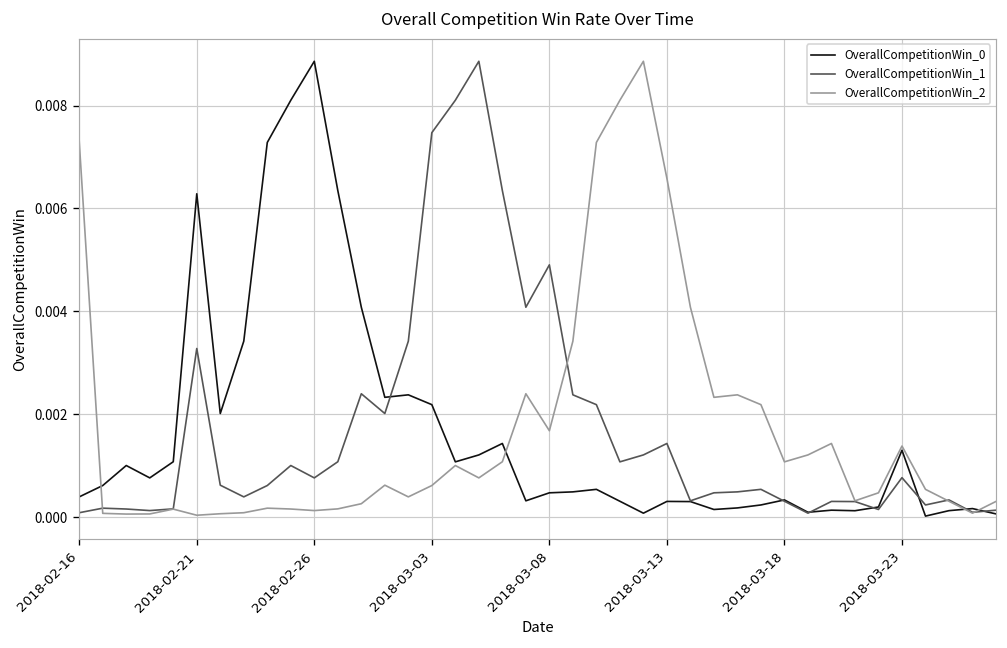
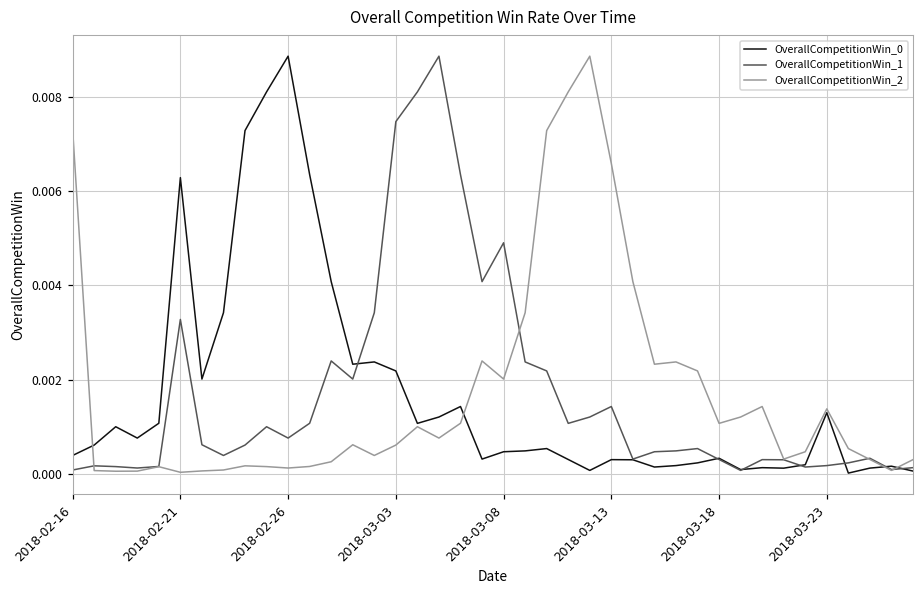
OverallCompetitionWin_2, 2018-03-08: 0.0017 -> 0.0020
OverallCompetitionWin_1, 2018-03-23: 0.0008 -> 0.0002
